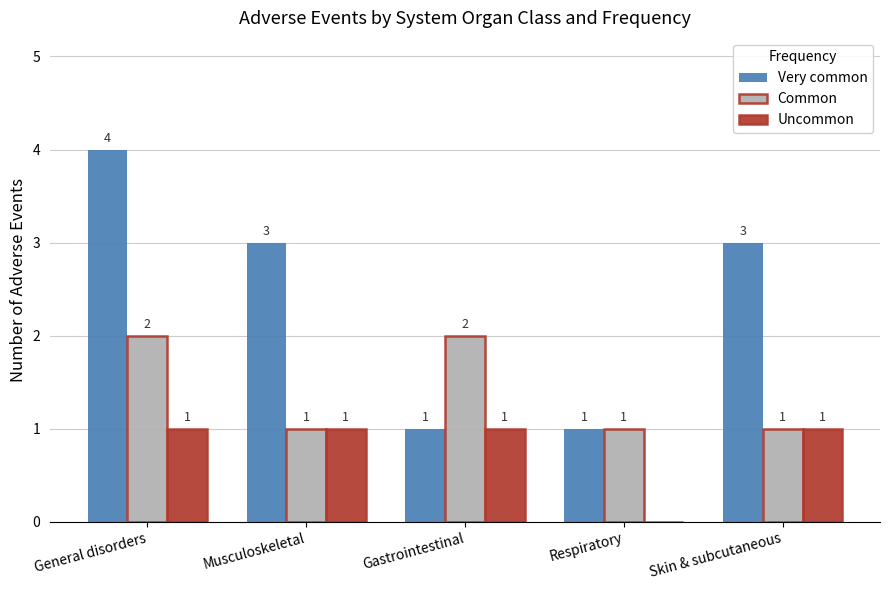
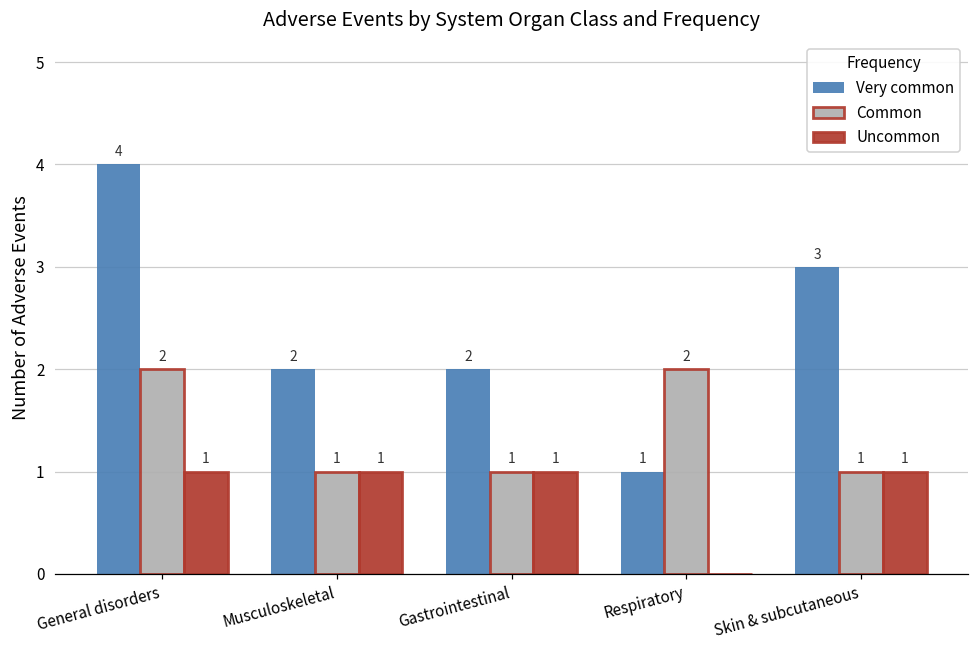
Very common, Musculoskeletal: 3 -> 2
Very common, Gastrointestinal: 1 -> 2
Common, Gastrointestinal: 2 -> 1
Common, Respiratory: 1 -> 2
